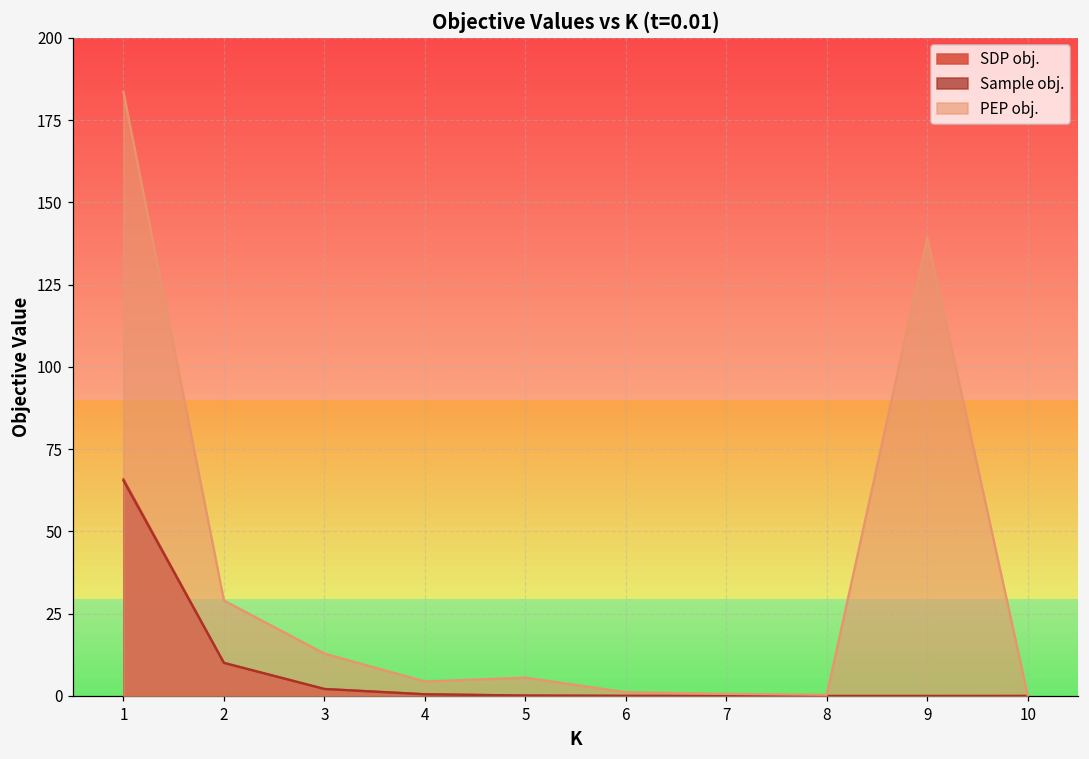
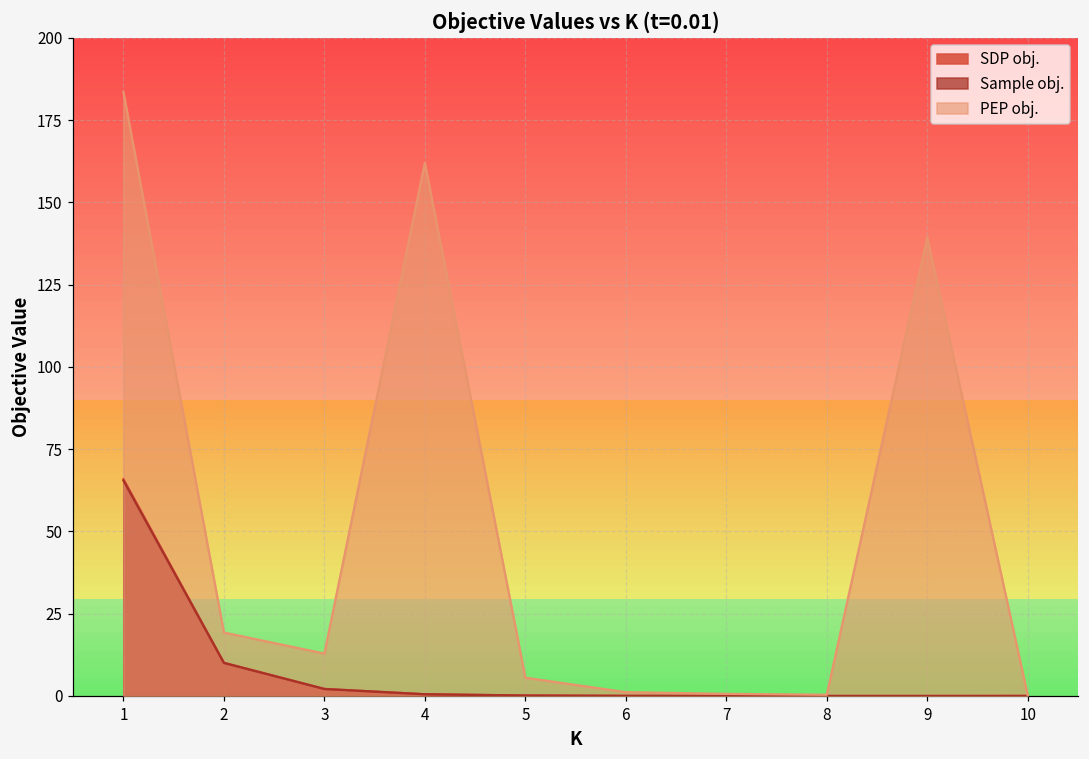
PEP obj., 2: 29 -> 19
PEP obj., 4: 4 -> 162
